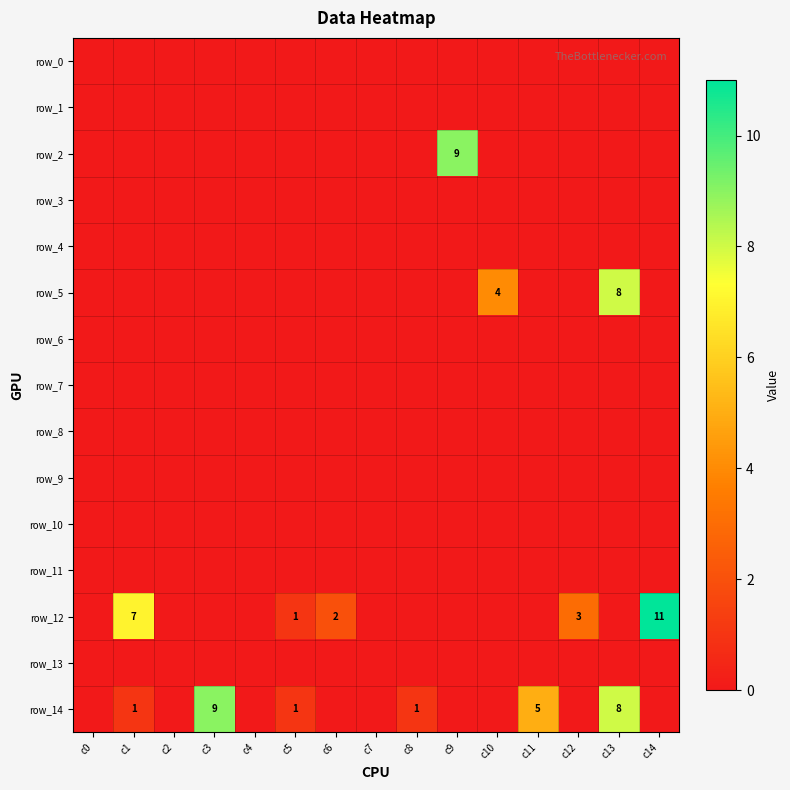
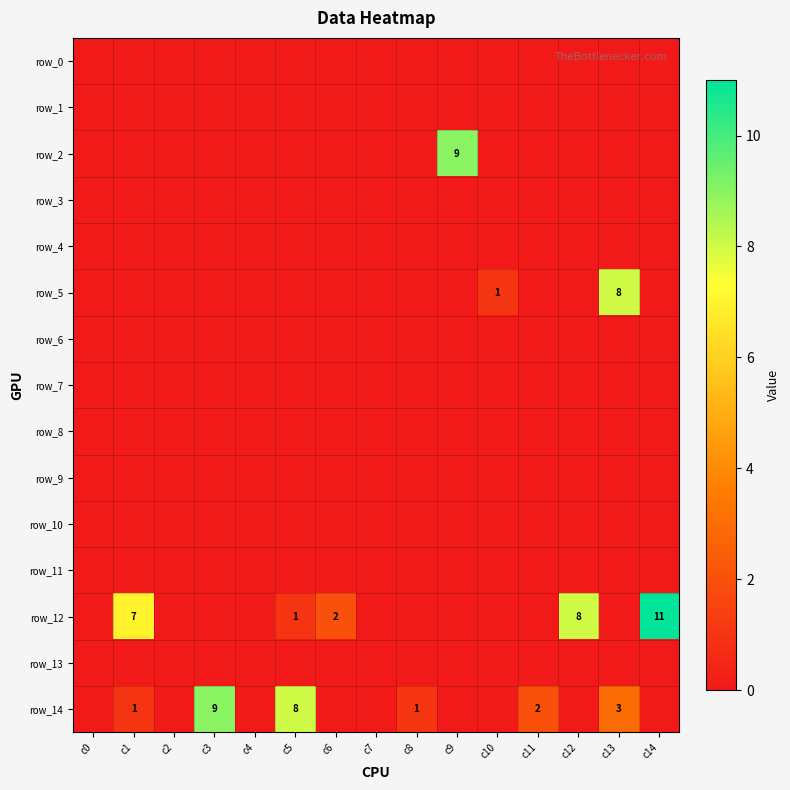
row_5, c10: 4 -> 1
row_12, c12: 3 -> 8
row_14, c5: 1 -> 8
row_14, c11: 5 -> 2
row_14, c13: 8 -> 3
